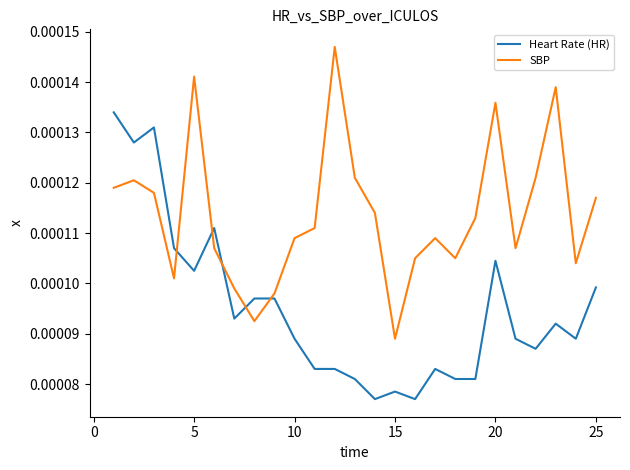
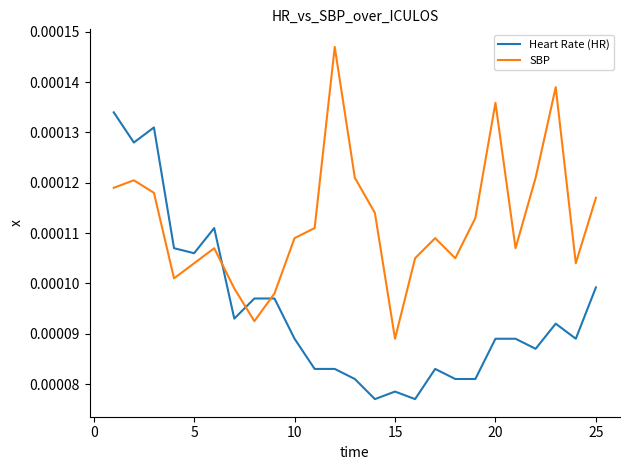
Heart Rate (HR), 5: 0.000103 -> 0.000106
SBP, 5: 0.000141 -> 0.000104
Heart Rate (HR), 20: 0.000105 -> 0.000089
